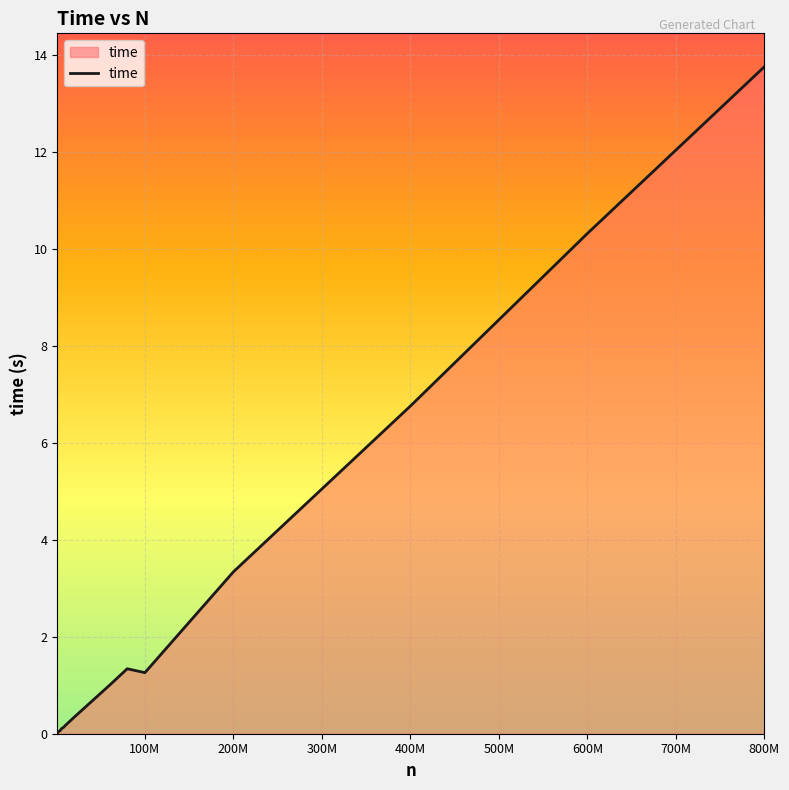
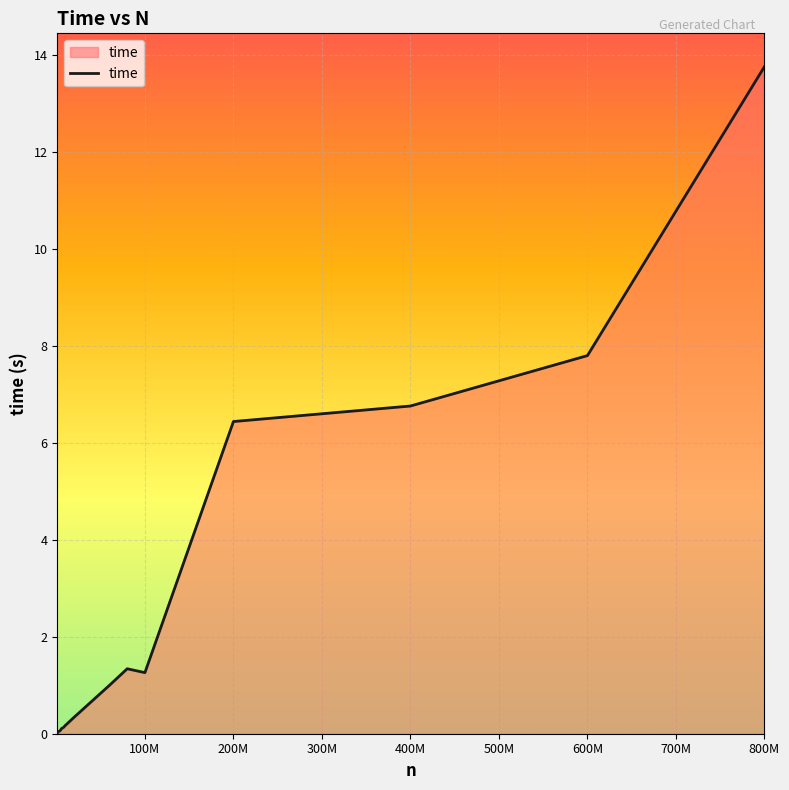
200M: 3.3 -> 6.4
600M: 10.3 -> 7.8
